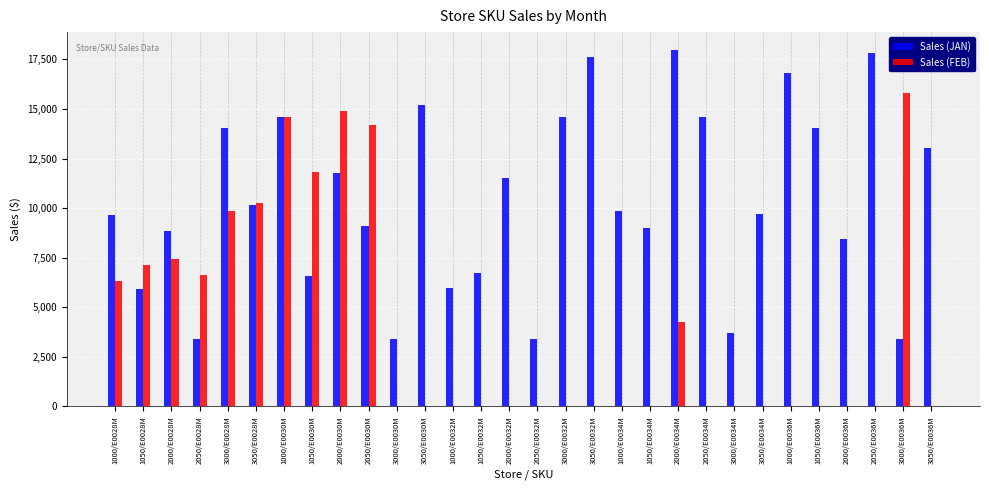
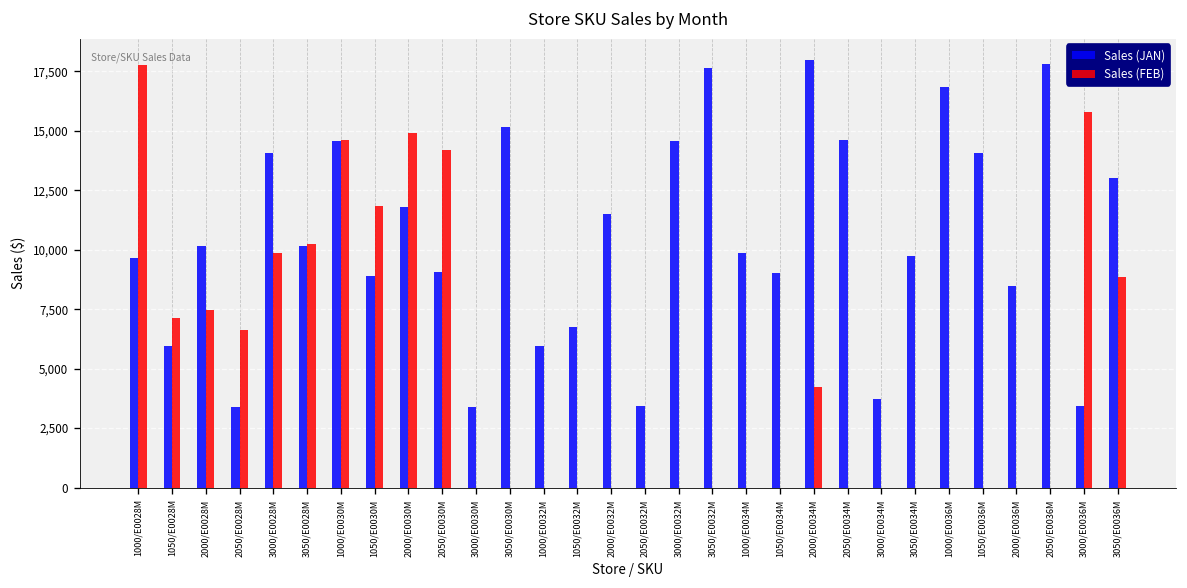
Sales (FEB), 1000/E0028M: 6,300 -> 17,800
Sales (JAN), 2000/E0028M: 8,800 -> 10,100
Sales (JAN), 1050/E0030M: 6,600 -> 8,900
Sales (FEB), 3050/E0036M: 0 -> 8,900
